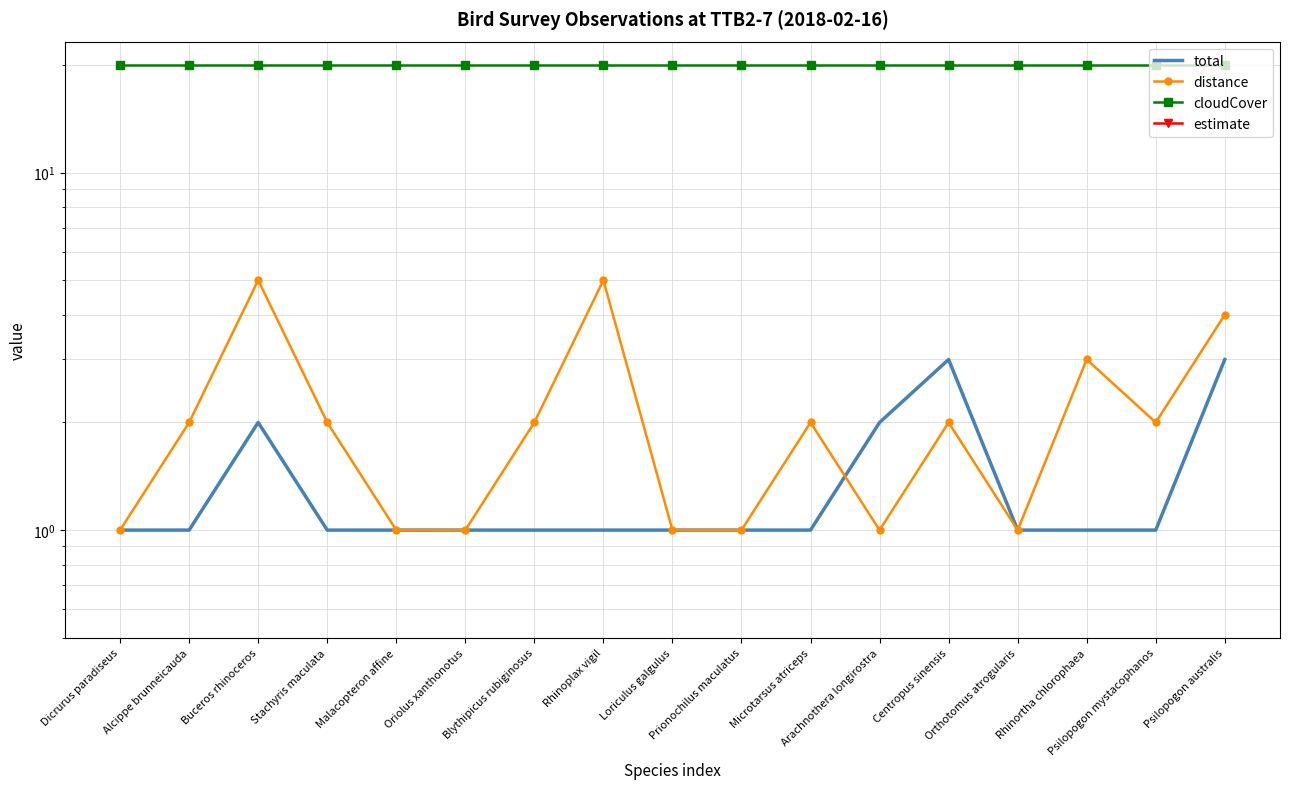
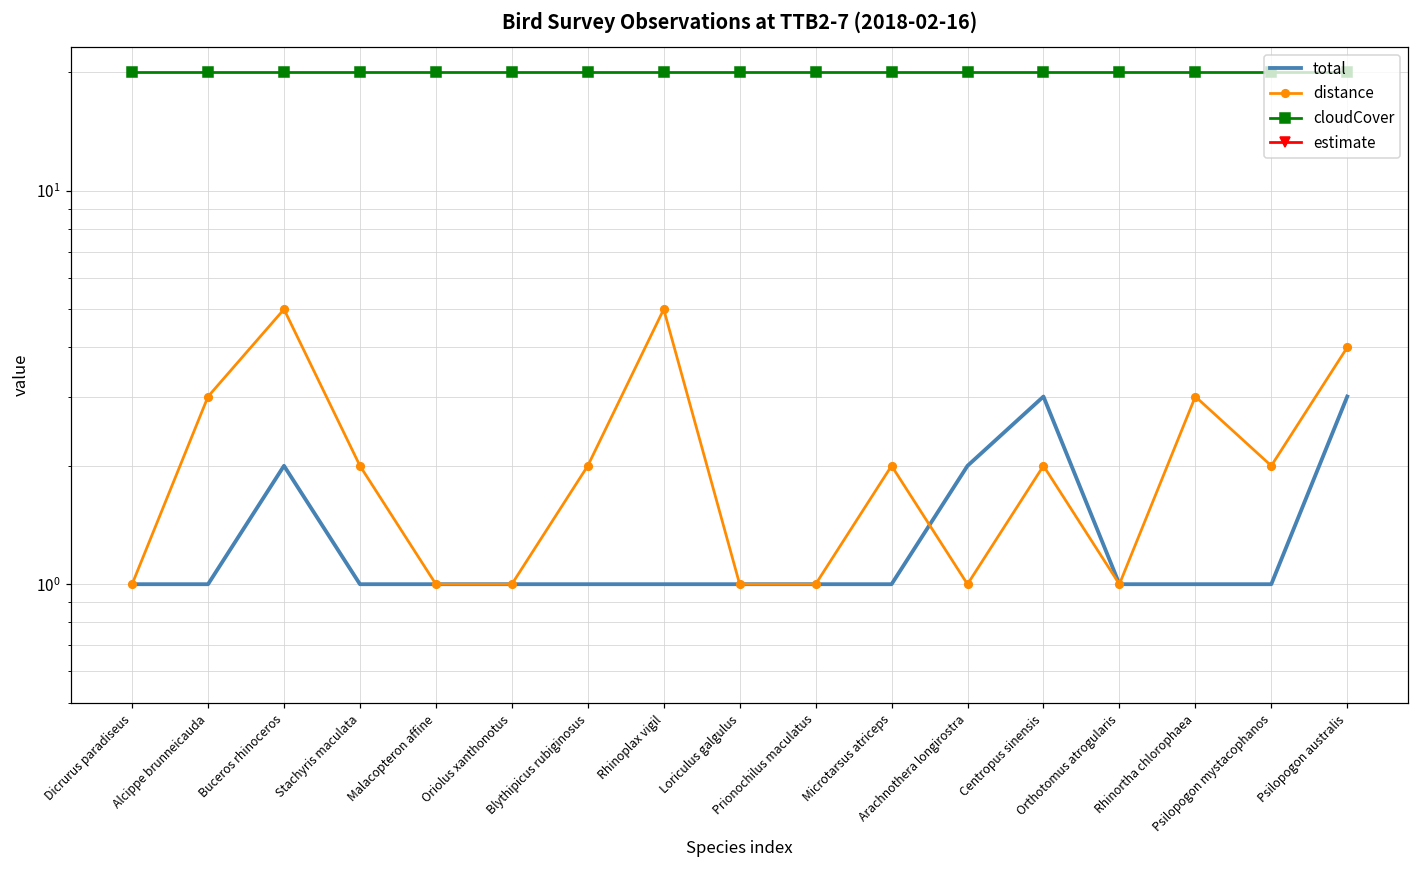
distance, Alcippe brunneicauda: 2 -> 3
